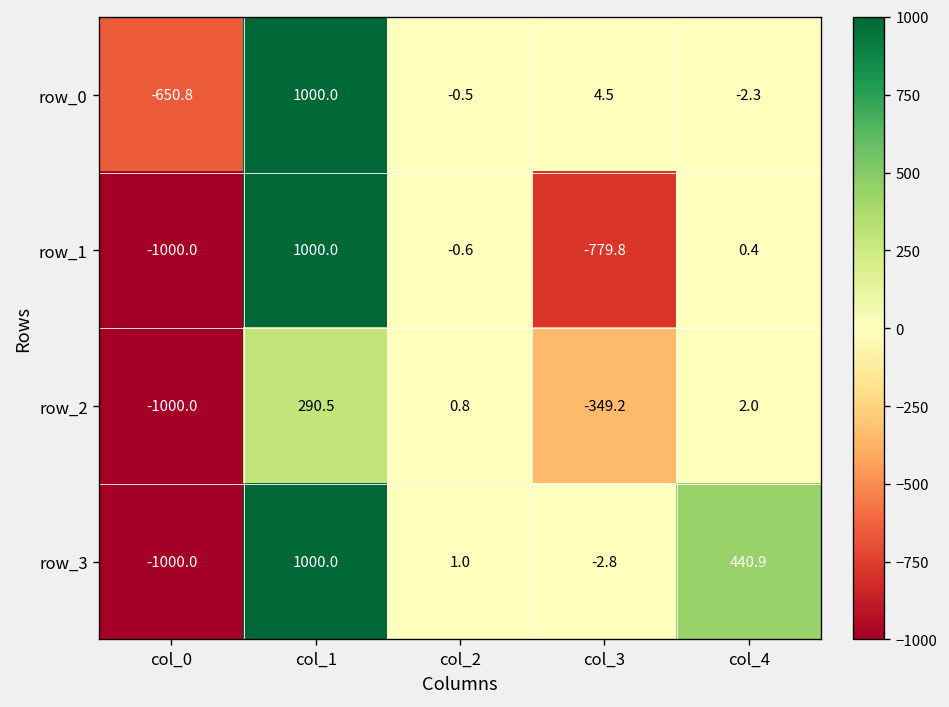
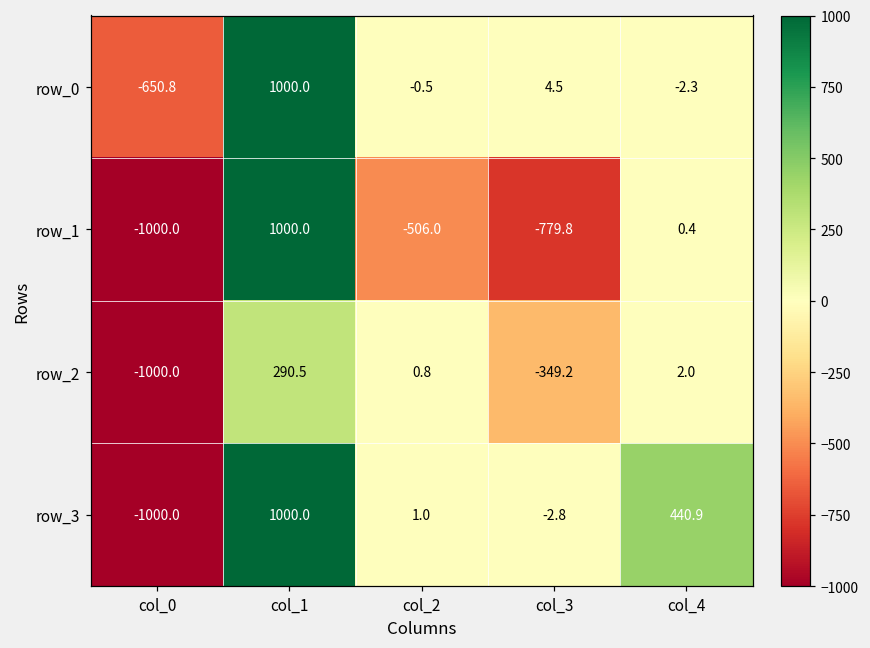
row_1, col_2: -0.6 -> -506.0
